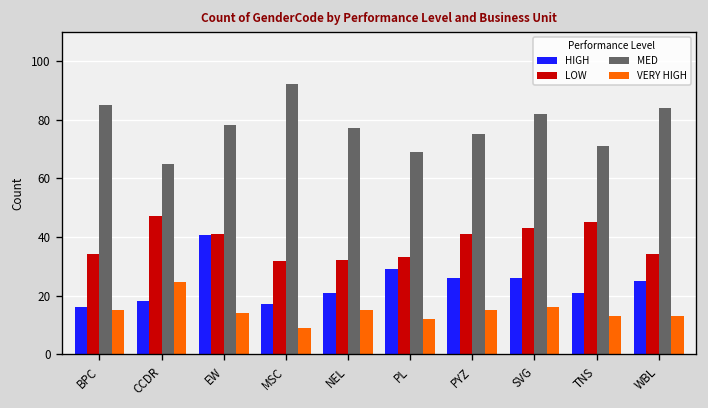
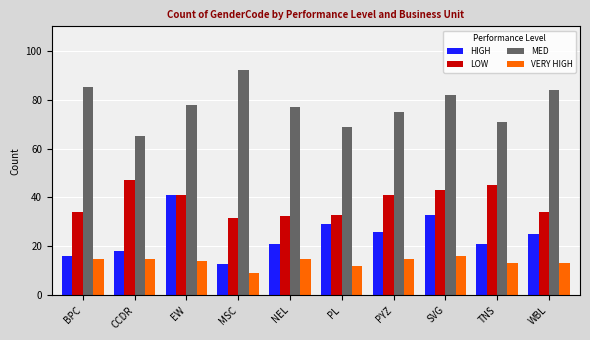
VERY HIGH, CCDR: 25 -> 15
HIGH, MSC: 17 -> 13
HIGH, SVG: 26 -> 33
